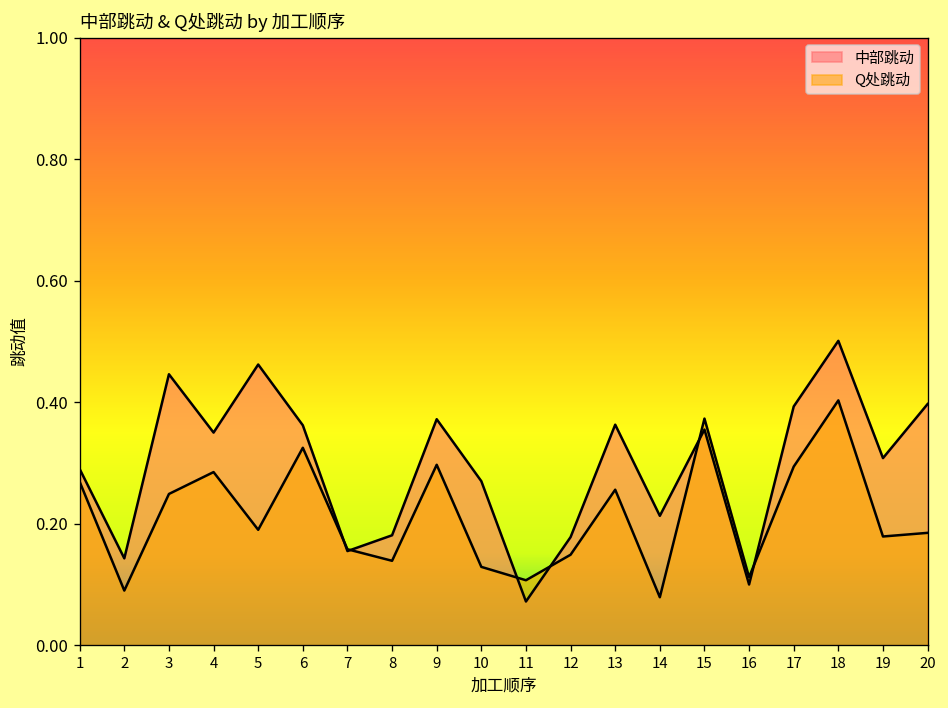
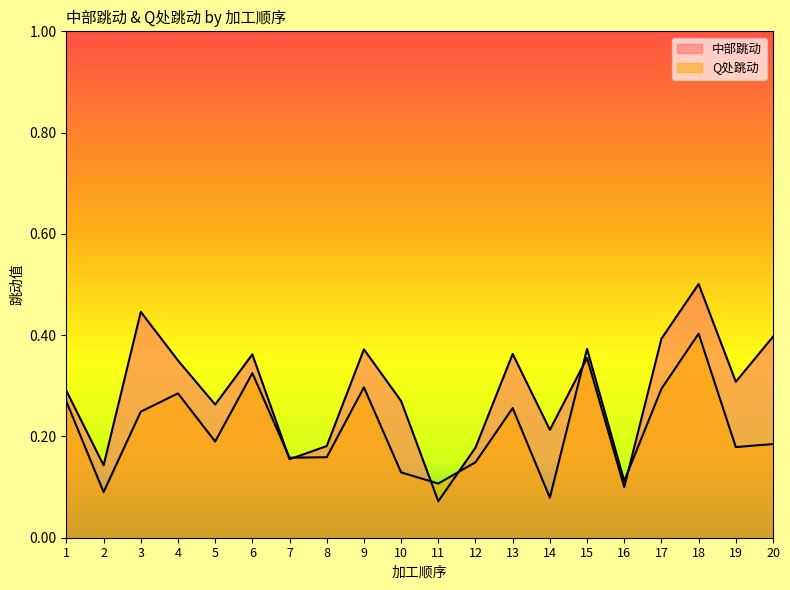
中部跳动, 5: 0.46 -> 0.26
Q处跳动, 8: 0.14 -> 0.16
